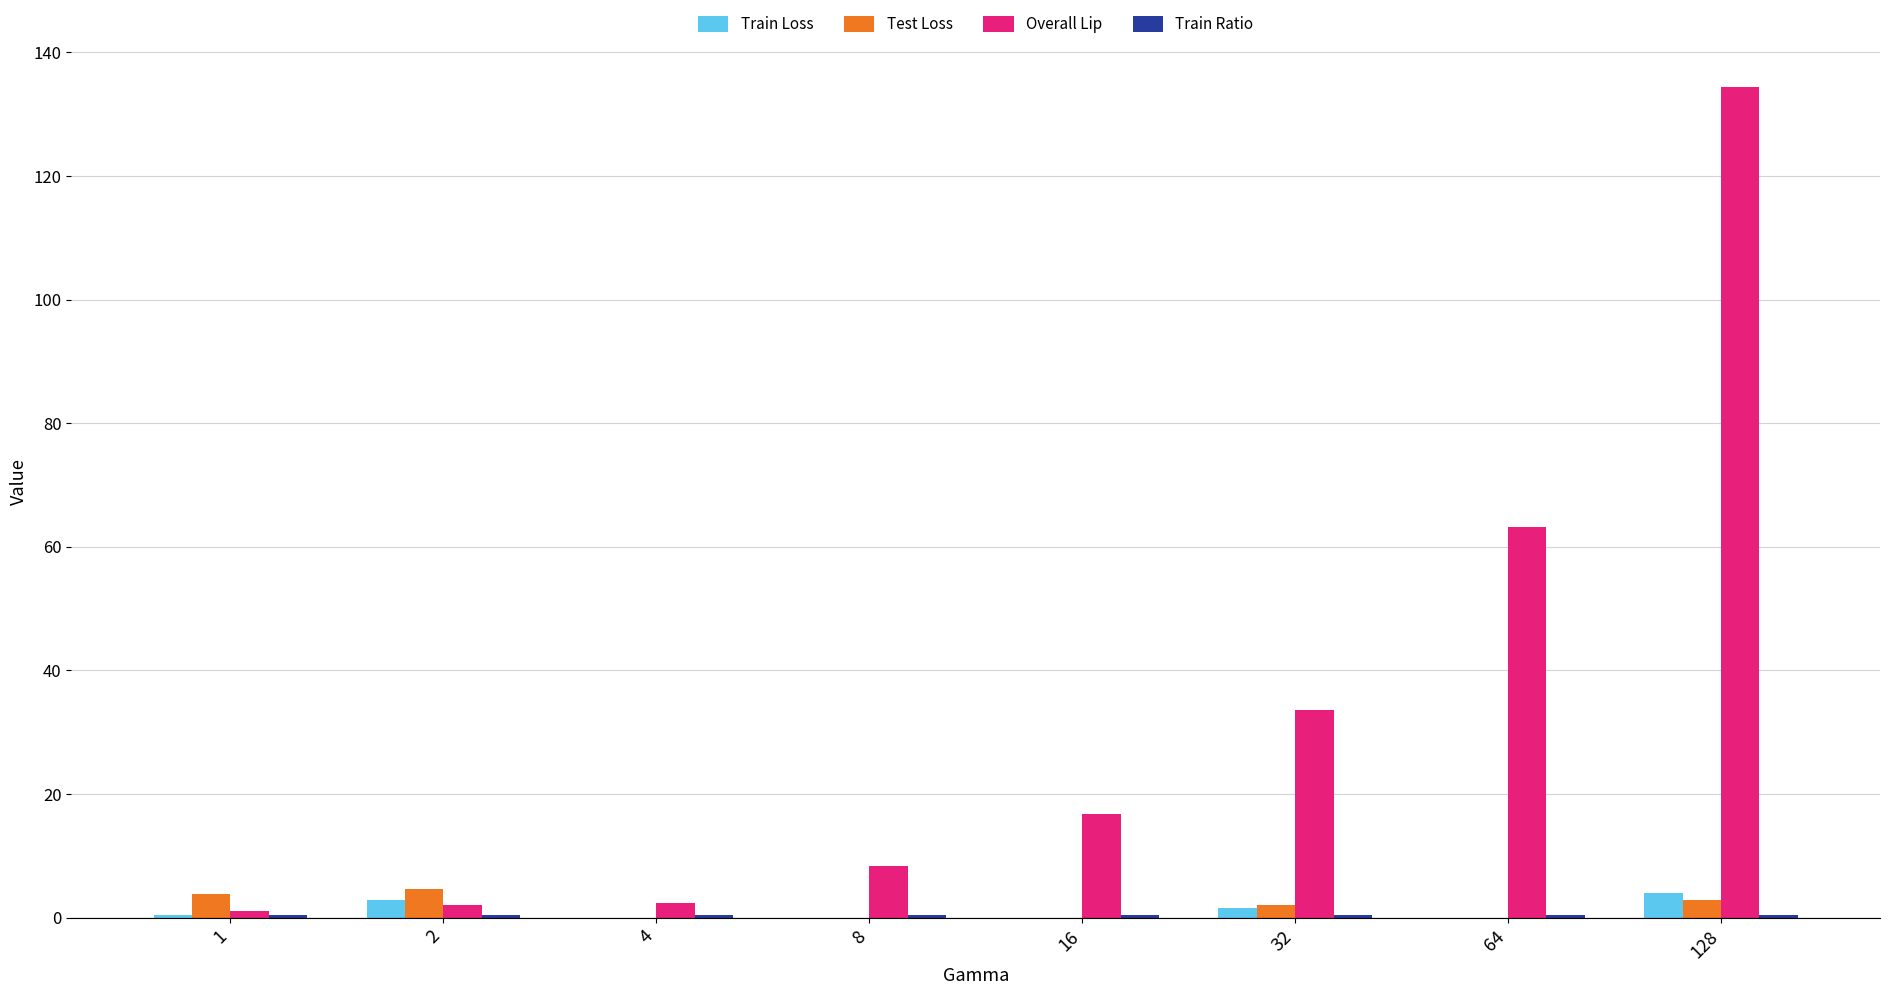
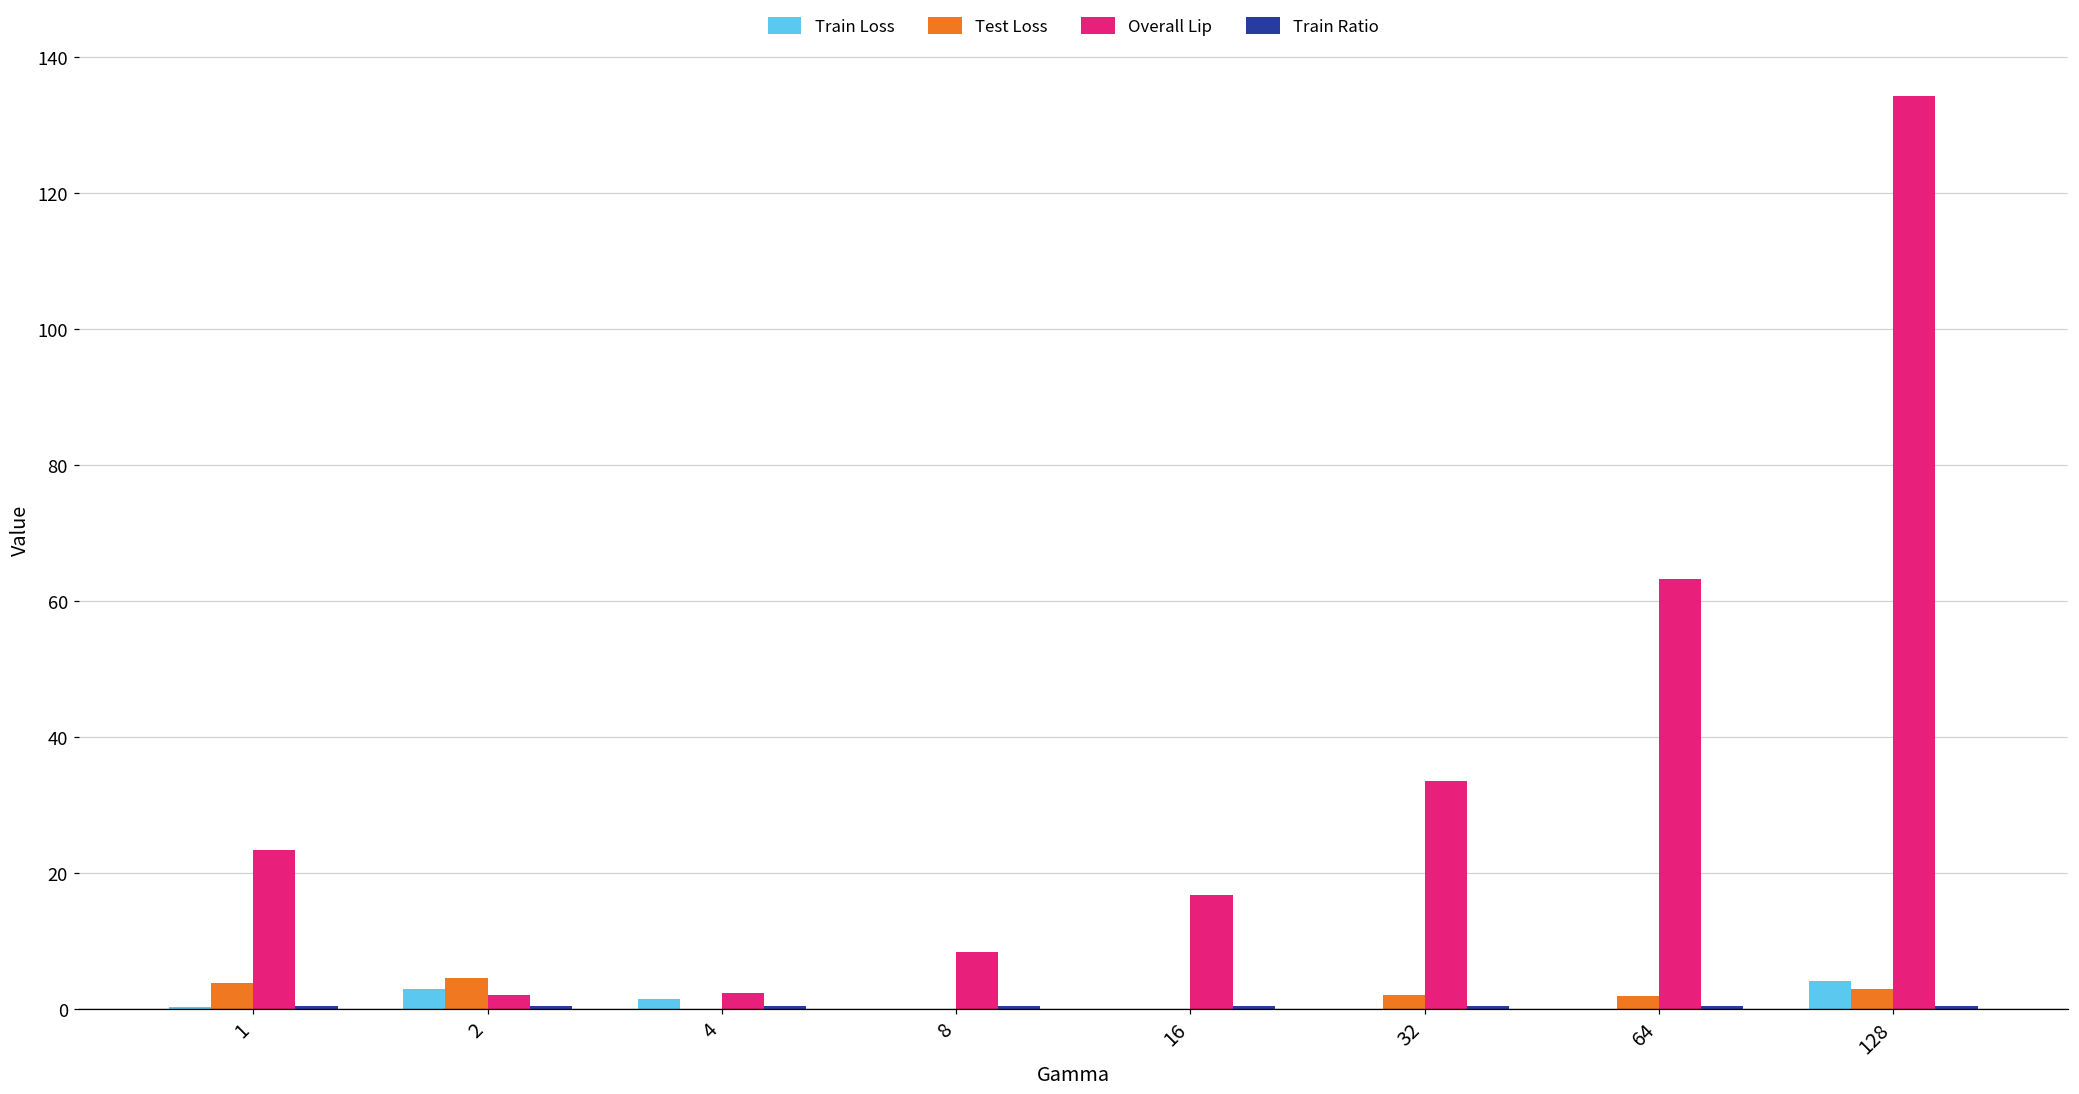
Overall Lip, 1: 1 -> 23
Train Loss, 4: 0 -> 1
Train Loss, 32: 2 -> 0
Test Loss, 64: 0 -> 2
